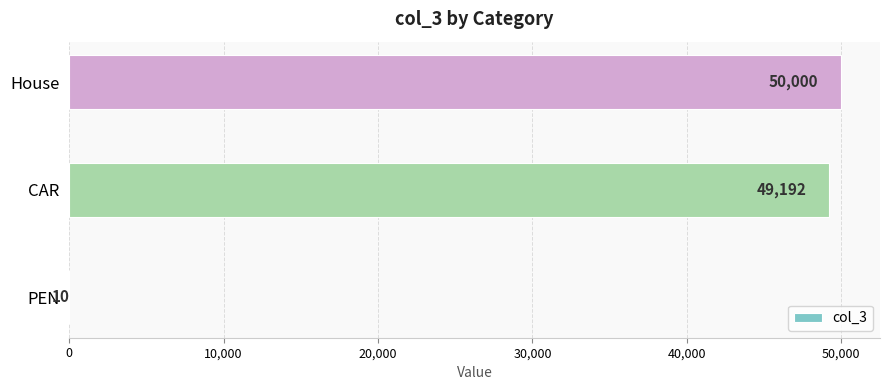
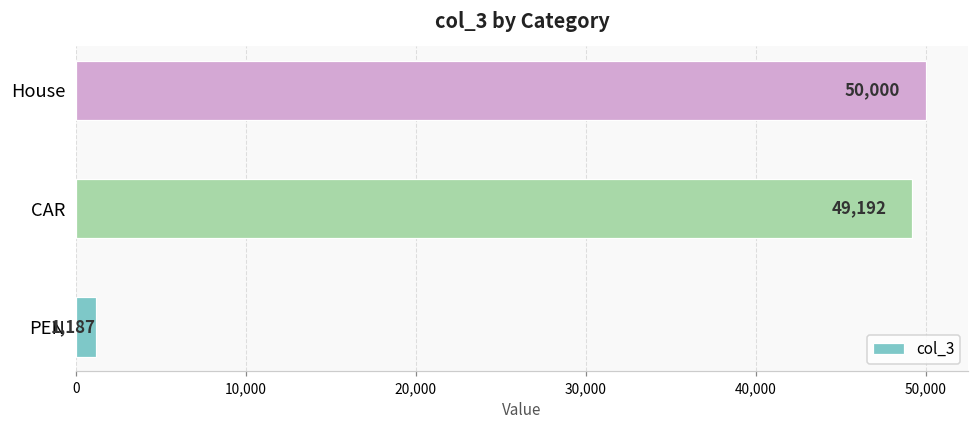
PEN: 10 -> 1,187
